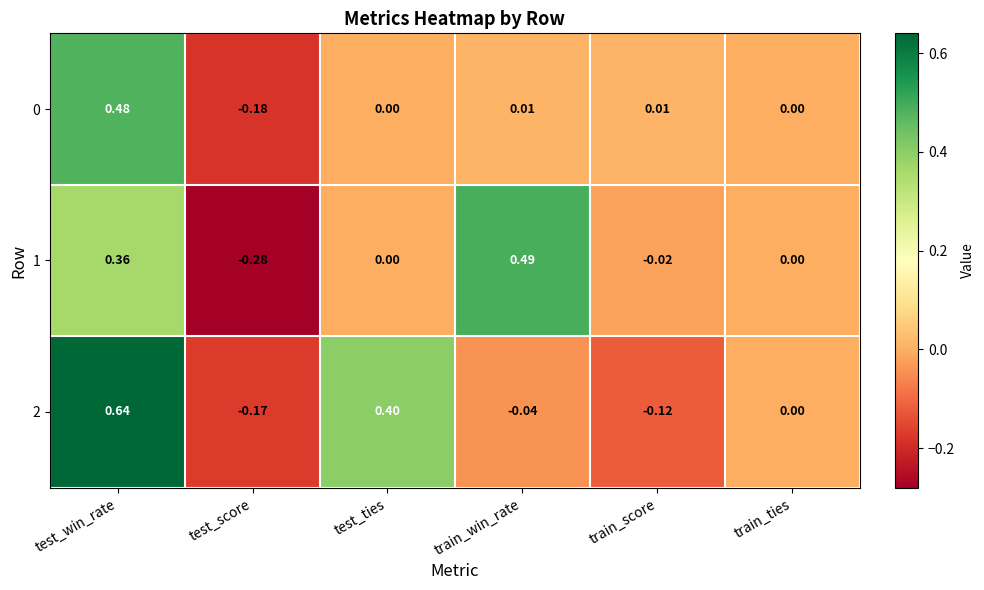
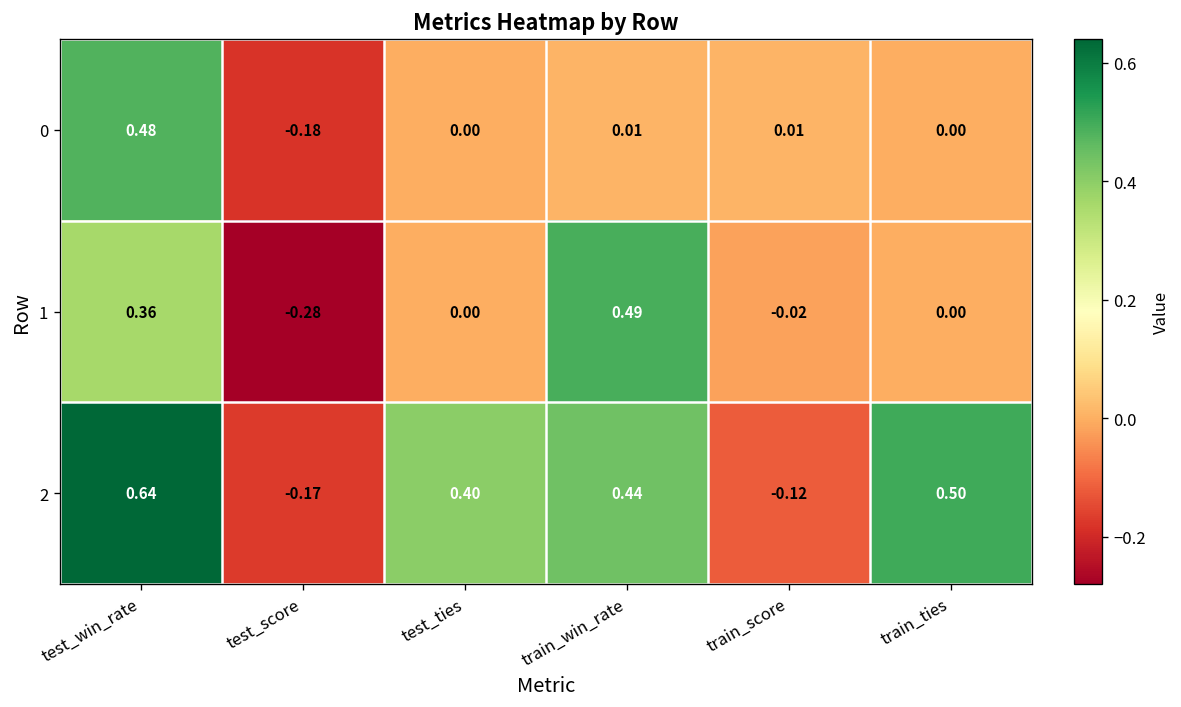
2, train_win_rate: -0.04 -> 0.44
2, train_ties: 0.00 -> 0.50
